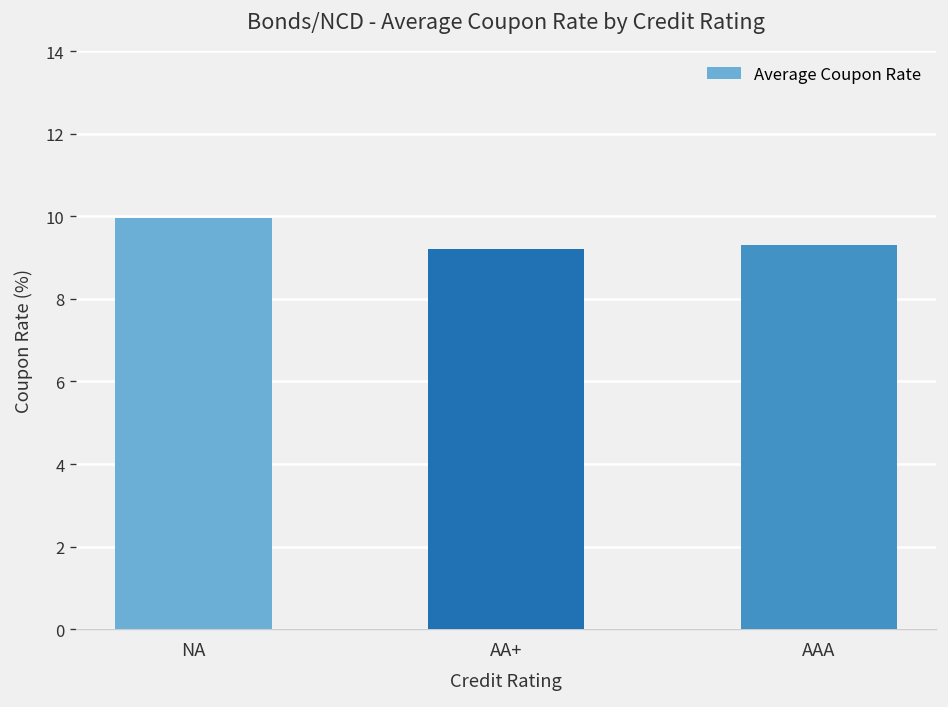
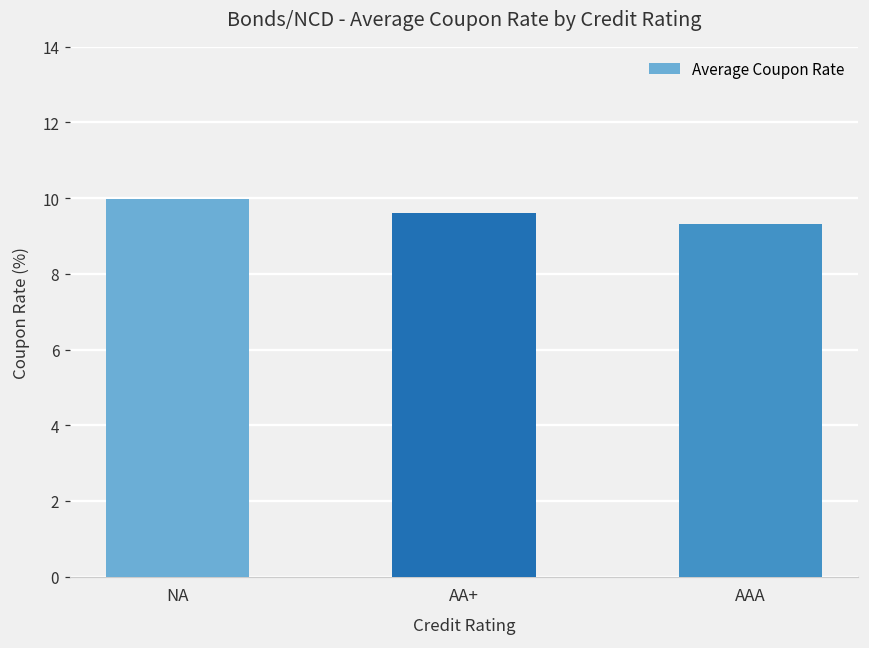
AA+: 9.2 -> 9.6
